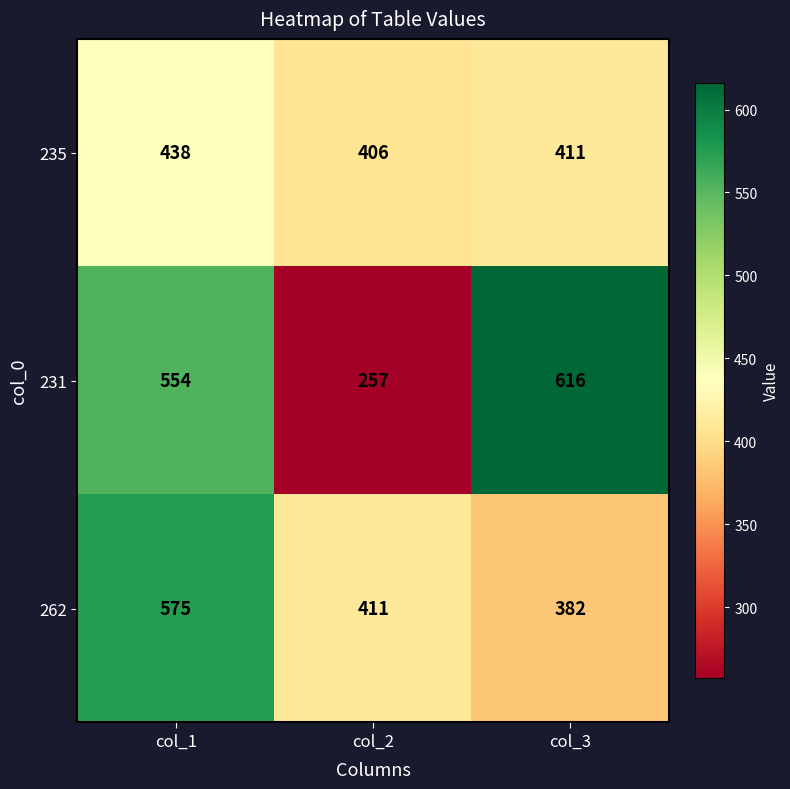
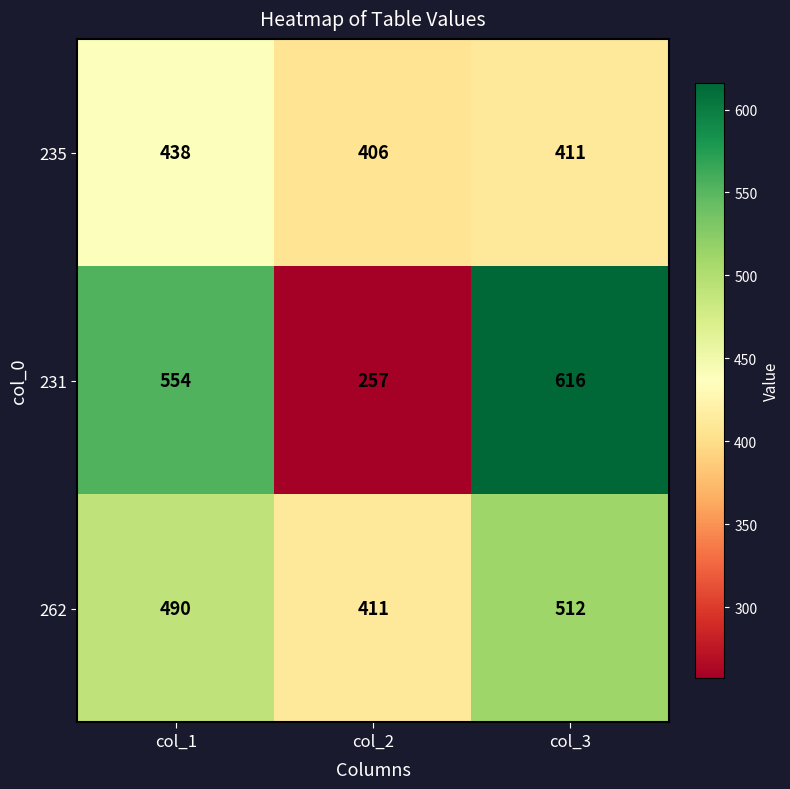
262, col_1: 575 -> 490
262, col_3: 382 -> 512
